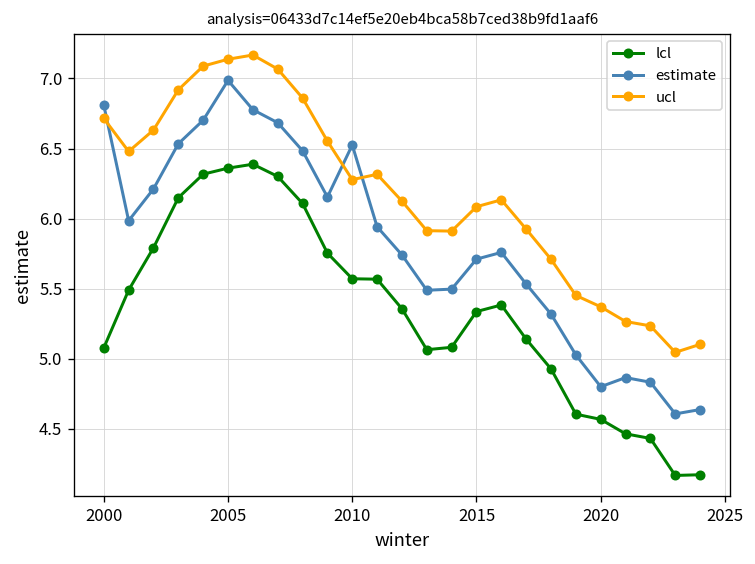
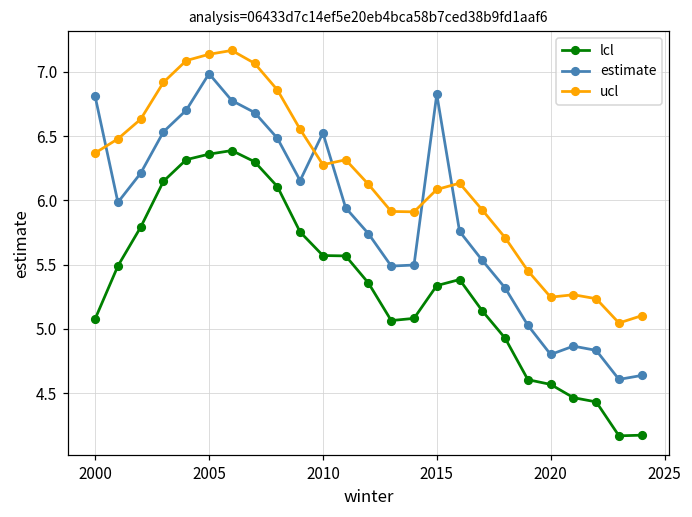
ucl, 2000: 6.72 -> 6.37
estimate, 2015: 5.71 -> 6.83
ucl, 2020: 5.37 -> 5.25
